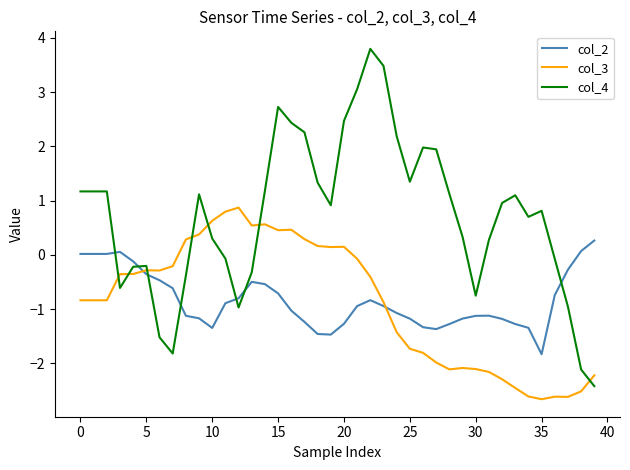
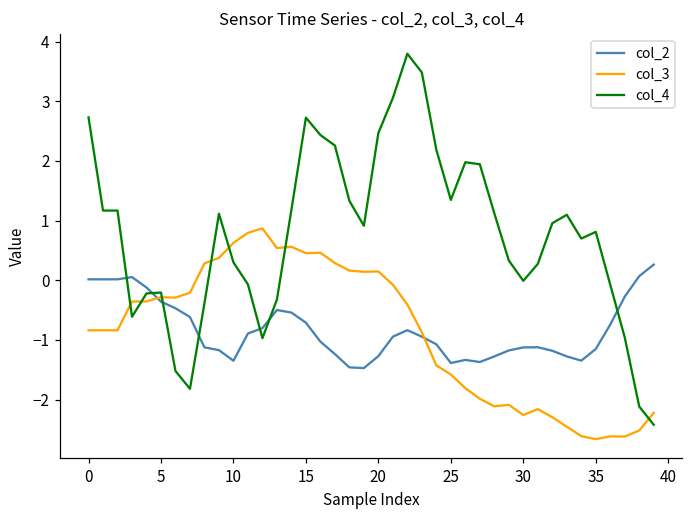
col_4, 0: 1.2 -> 2.7
col_2, 25: -1.2 -> -1.4
col_3, 25: -1.7 -> -1.6
col_3, 30: -2.1 -> -2.3
col_4, 30: -0.8 -> 0.0
col_2, 35: -1.8 -> -1.2
